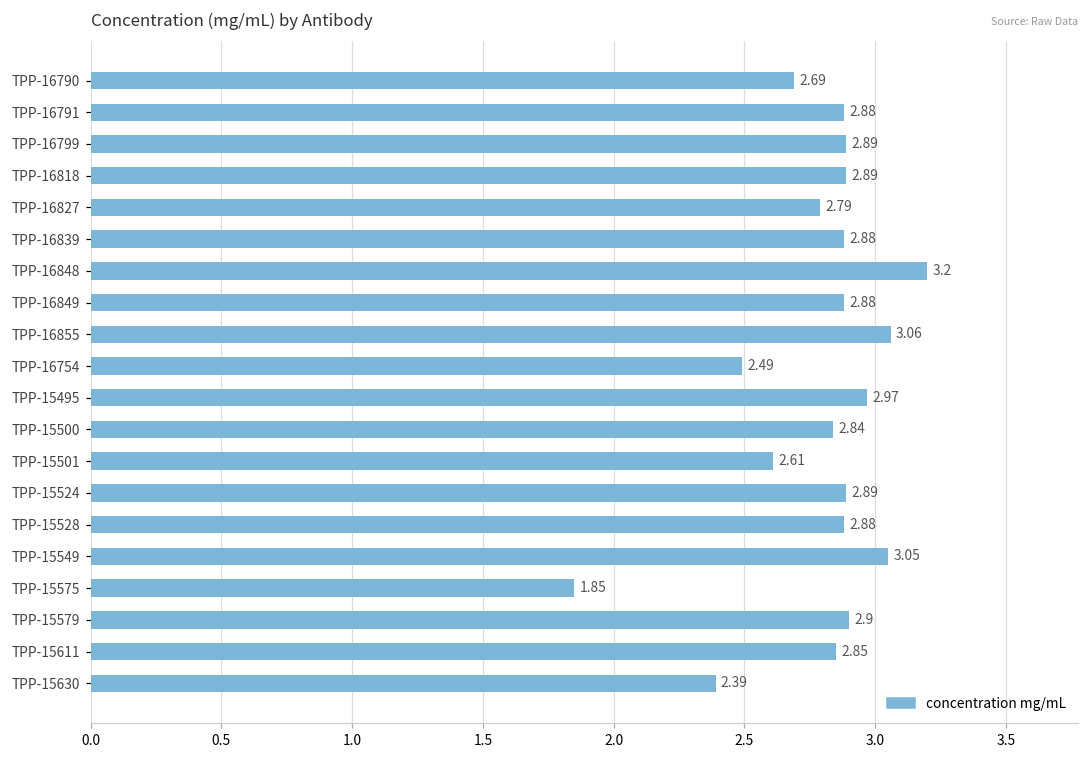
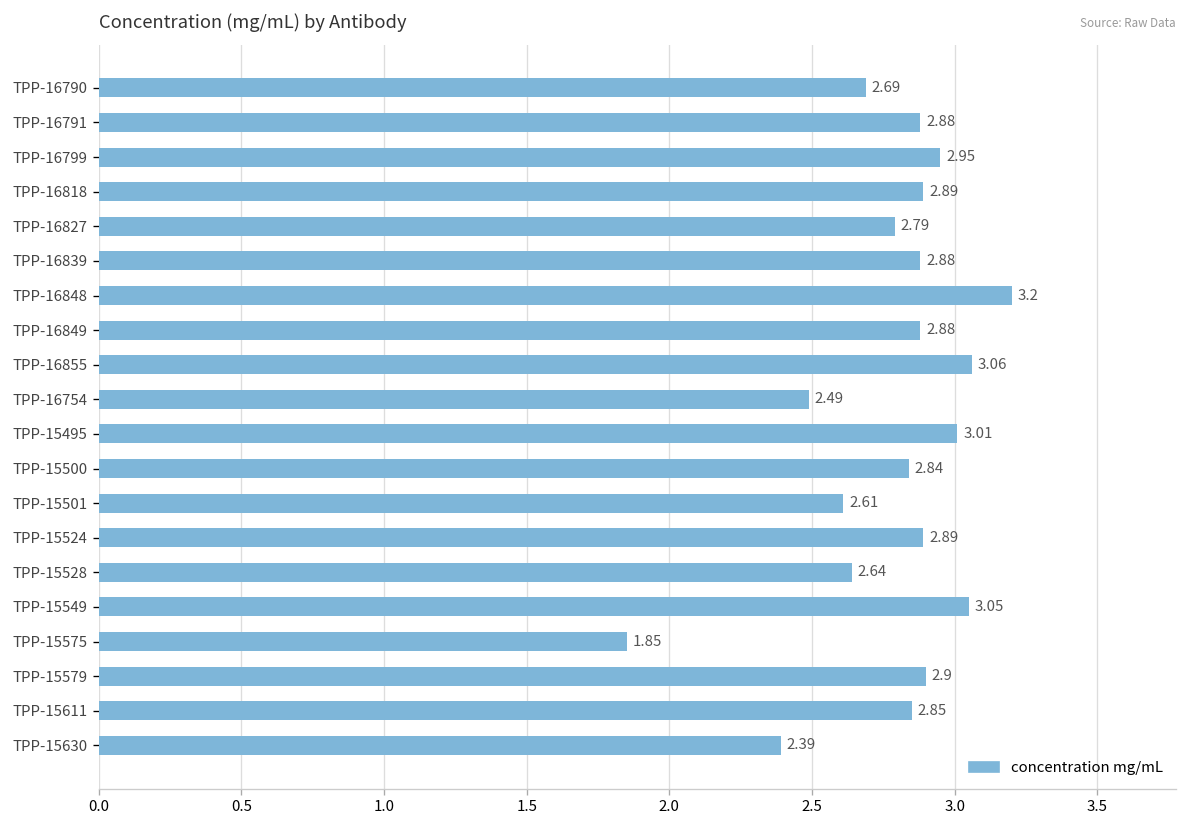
TPP-16799: 2.89 -> 2.95
TPP-15495: 2.97 -> 3.01
TPP-15528: 2.88 -> 2.64
